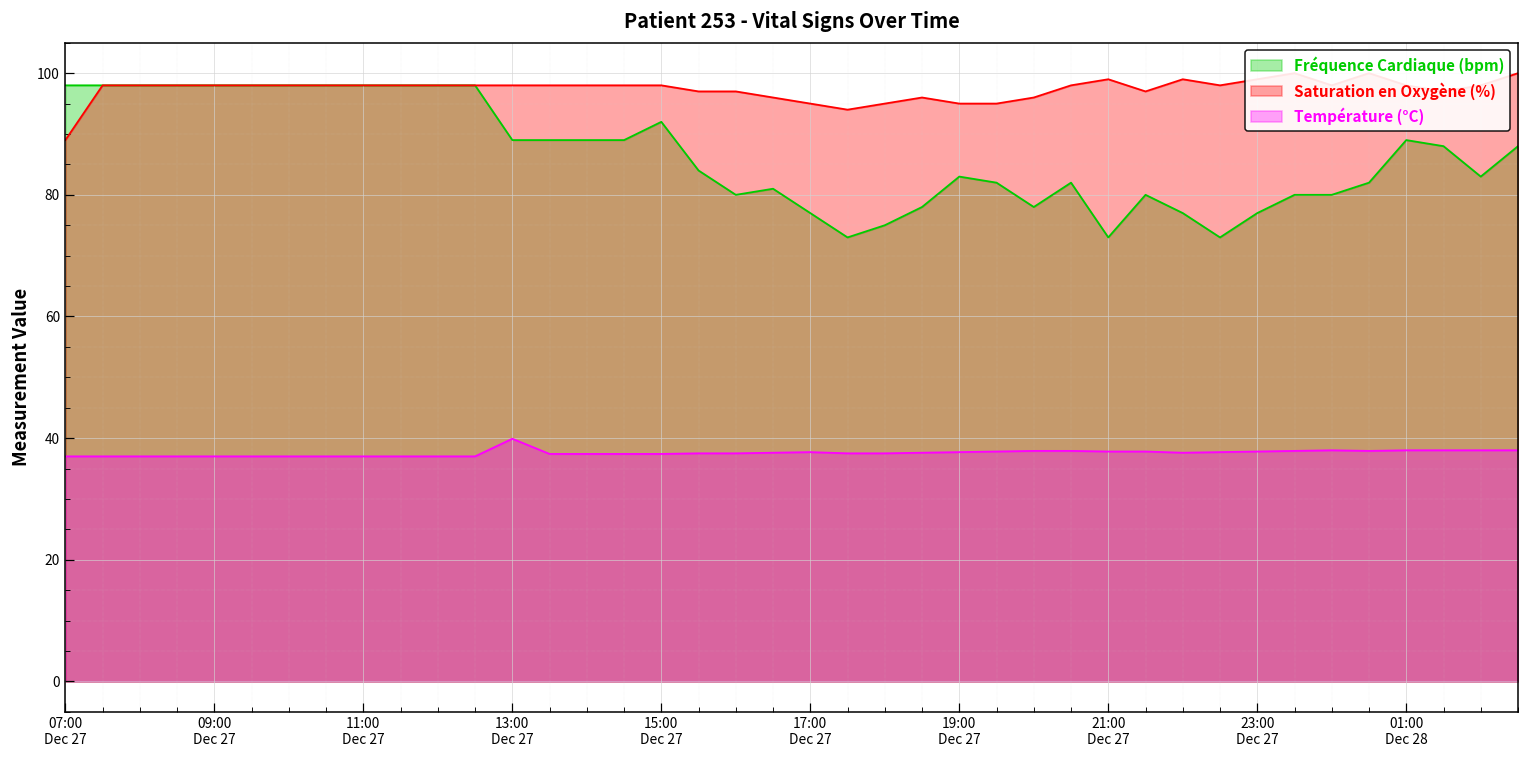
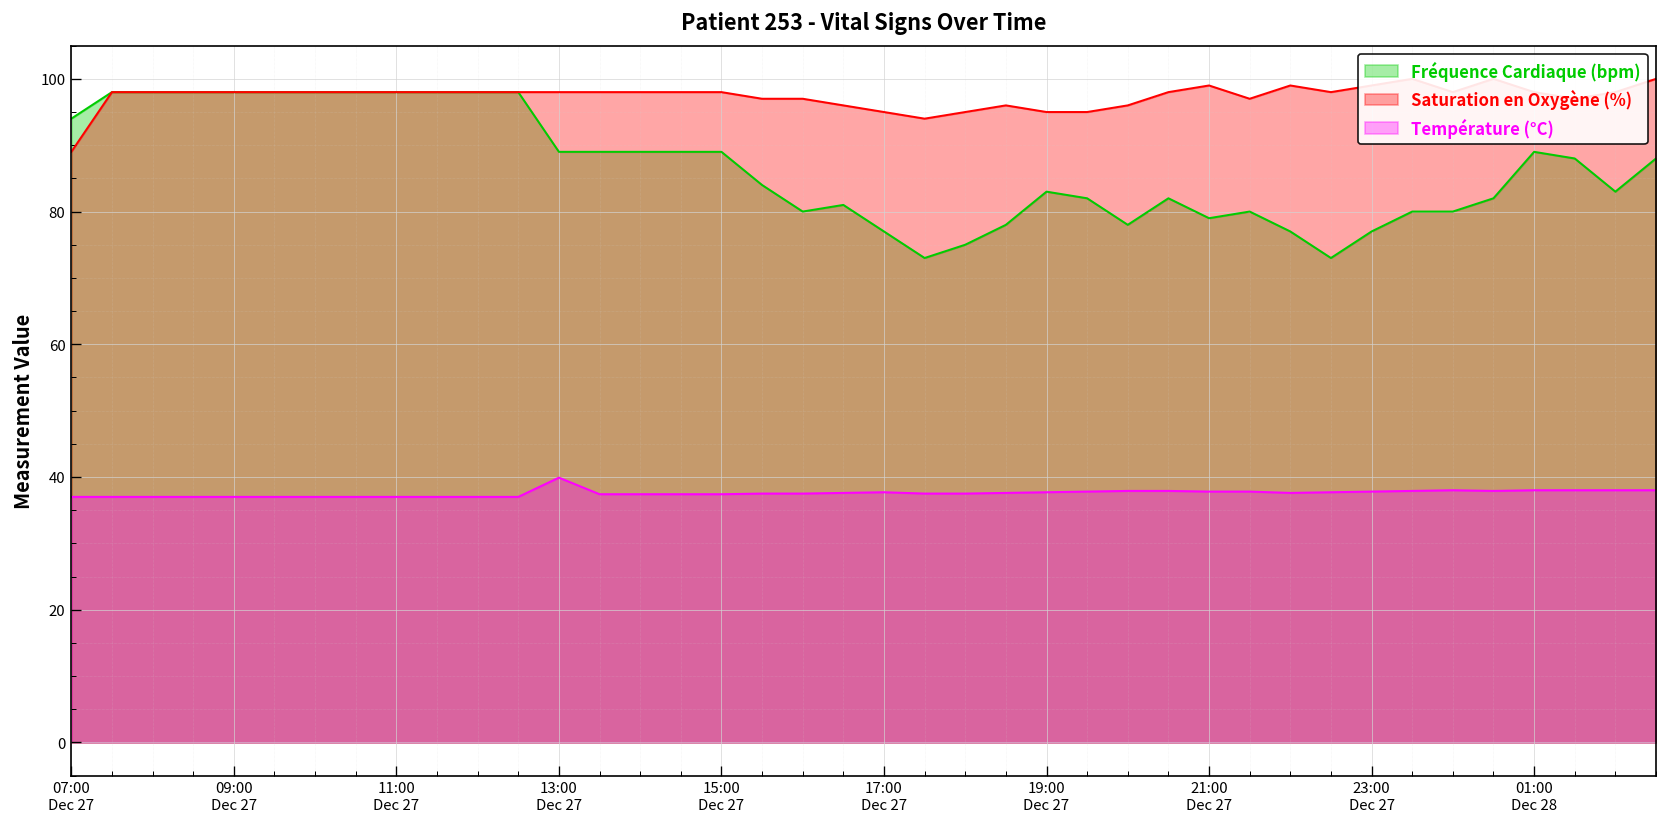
Fréquence Cardiaque (bpm), 07:00 Dec 27: 98 -> 94
Fréquence Cardiaque (bpm), 15:00 Dec 27: 92 -> 89
Fréquence Cardiaque (bpm), 21:00 Dec 27: 73 -> 79
